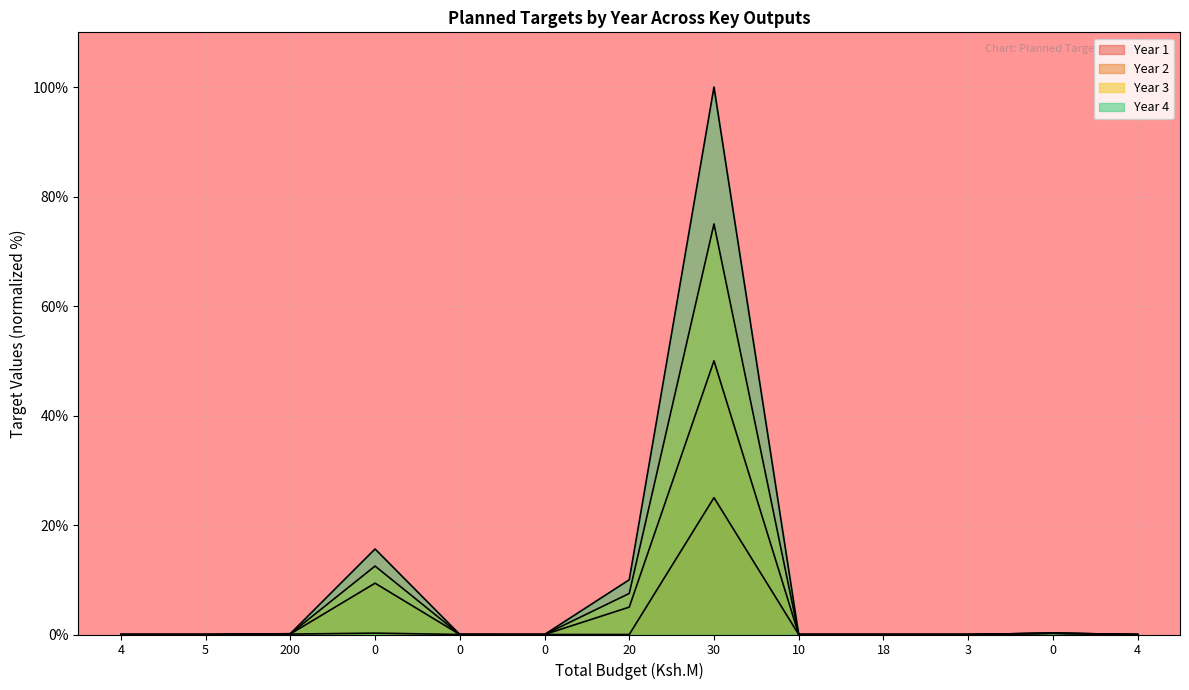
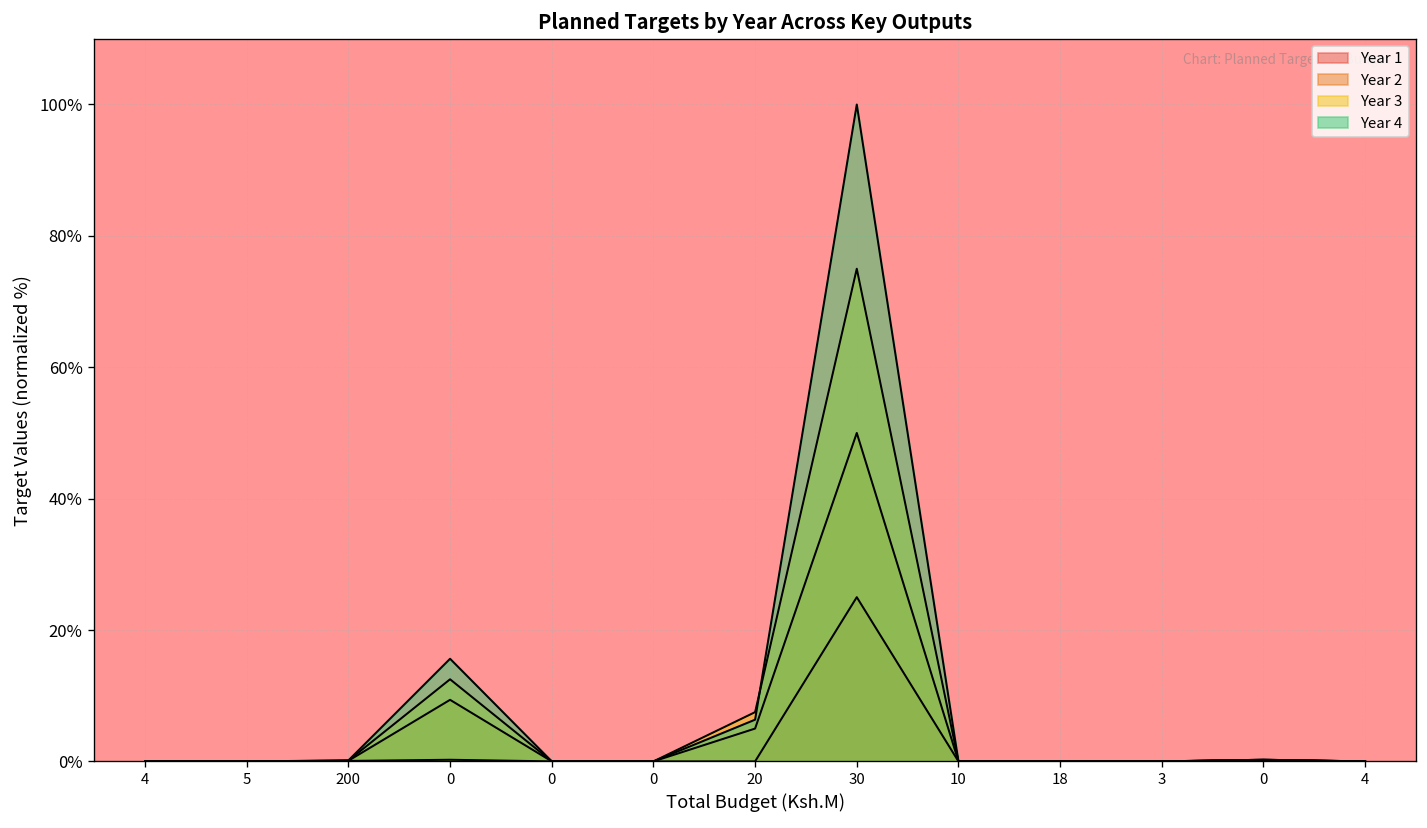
Year 4, 20: 10% -> 6%
